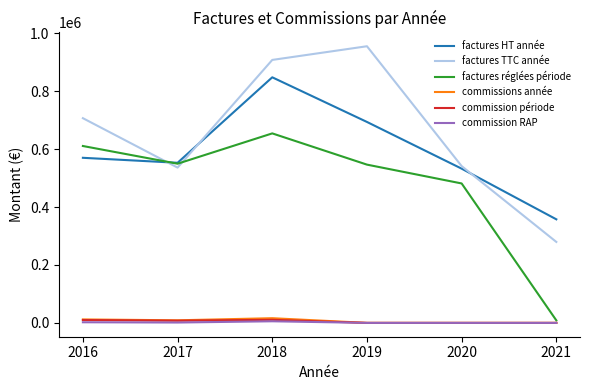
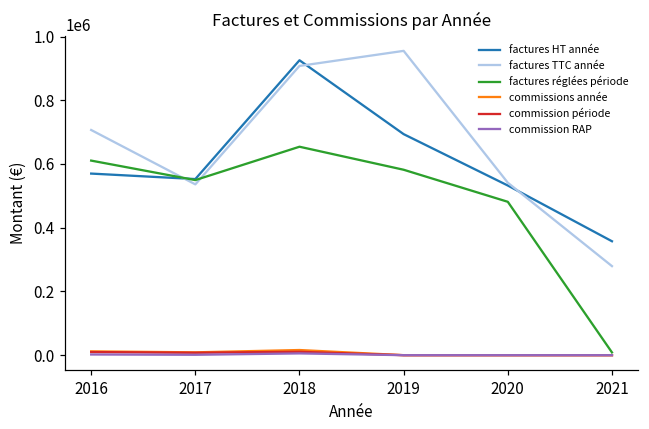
factures HT année, 2018: 850000 -> 930000
factures réglées période, 2019: 550000 -> 580000
